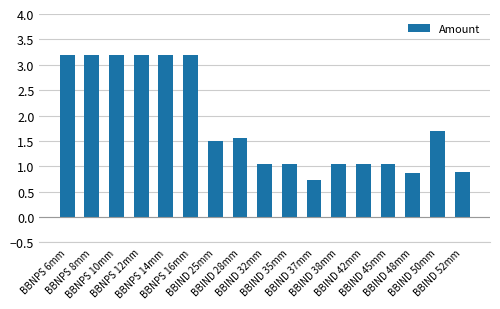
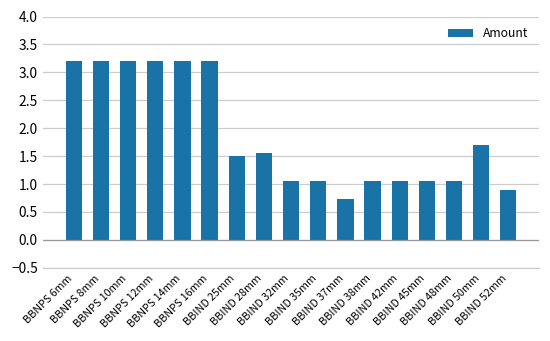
BBIND 48mm: 0.9 -> 1.1
